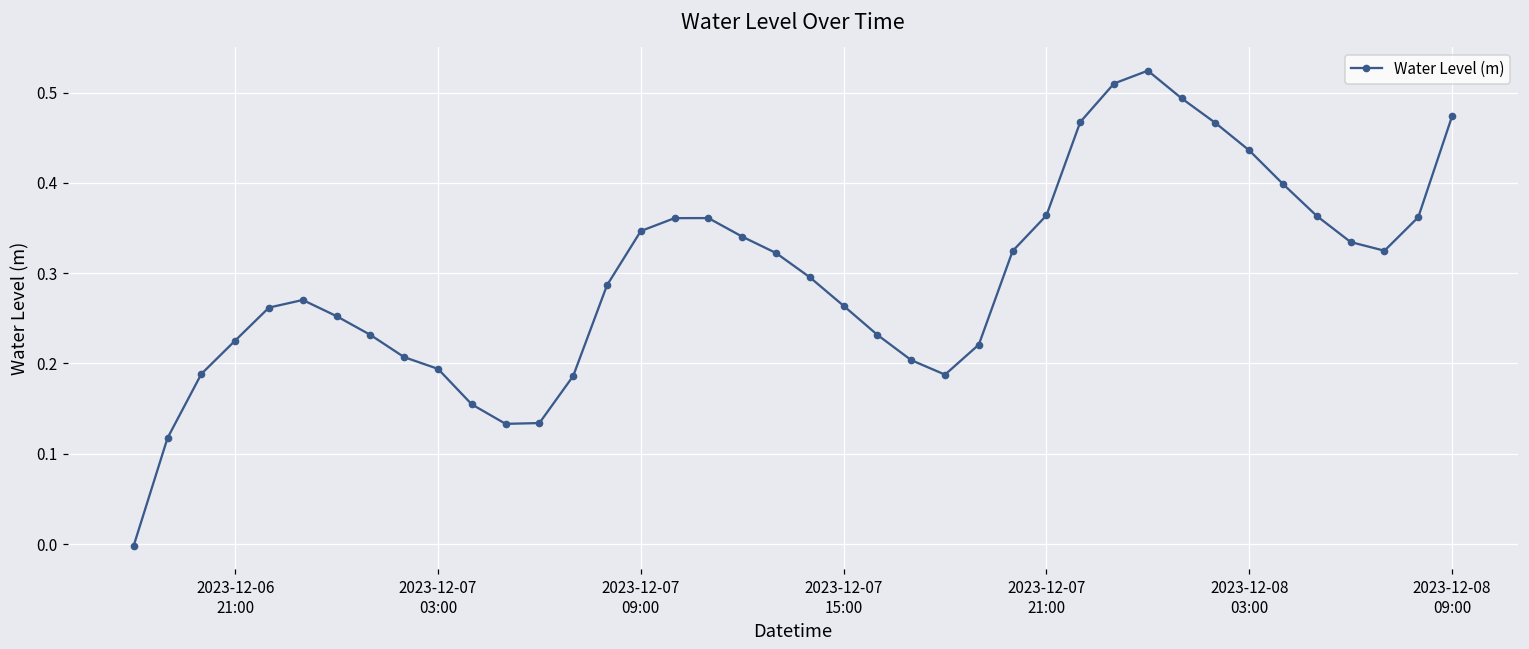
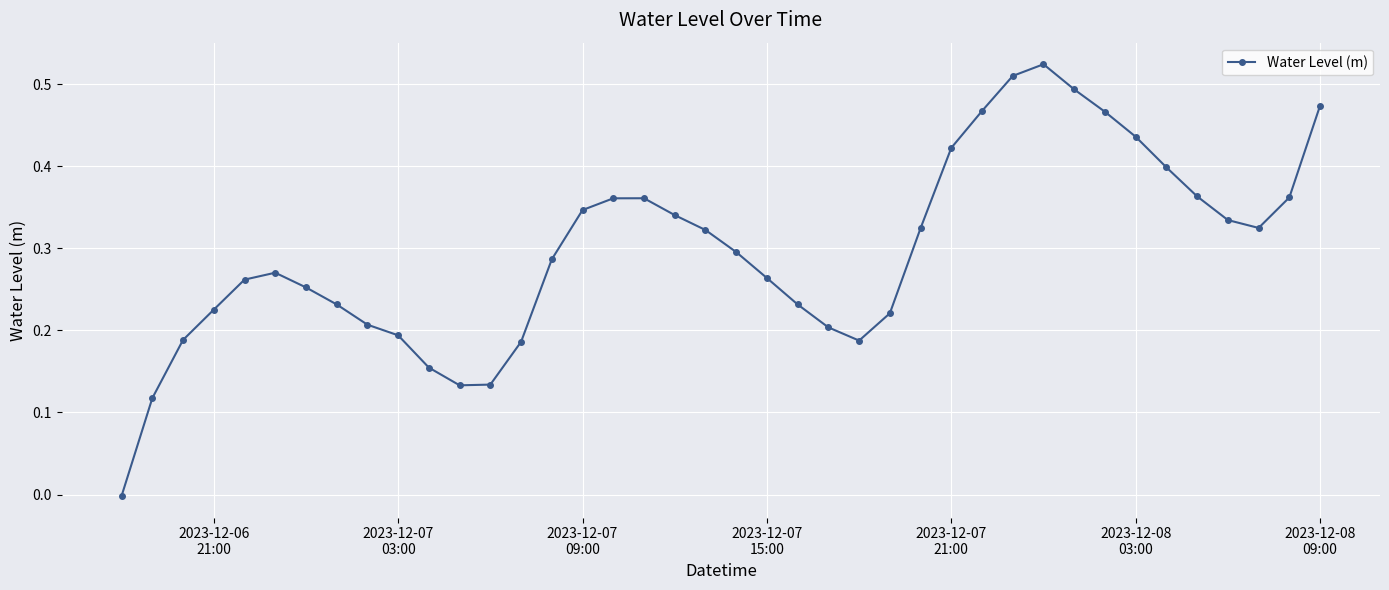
2023-12-07 21:00: 0.36 -> 0.42
